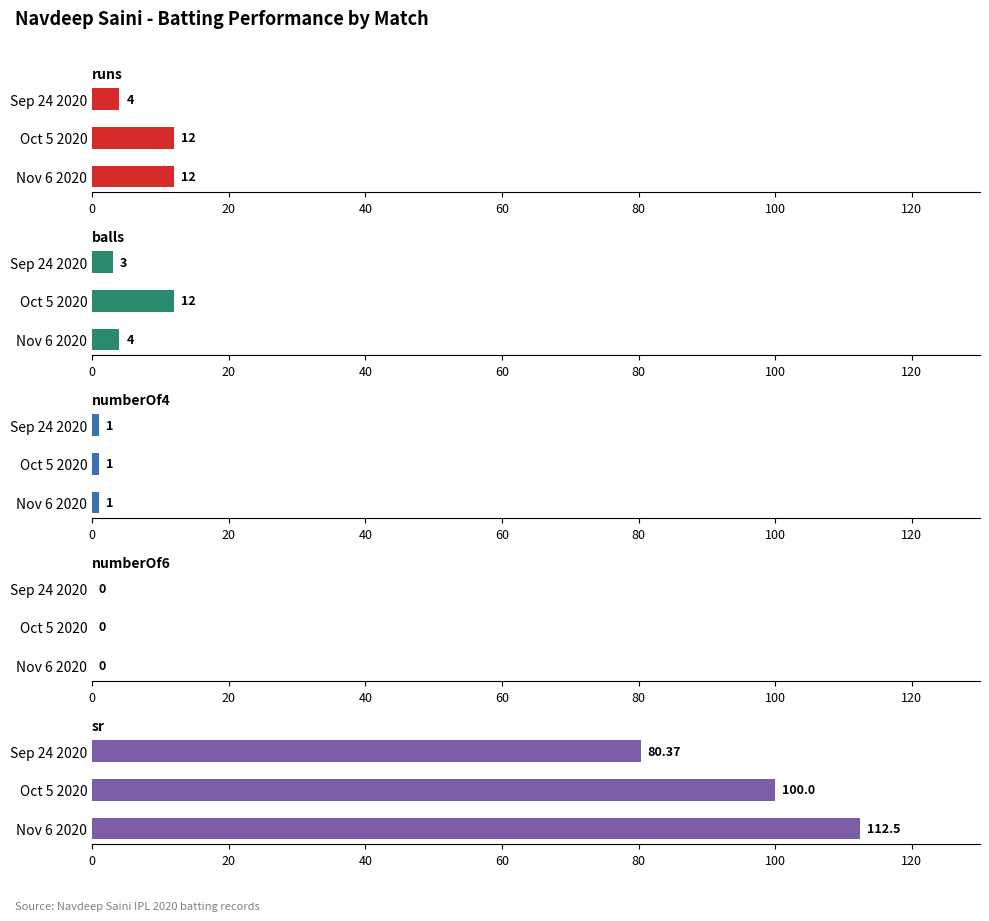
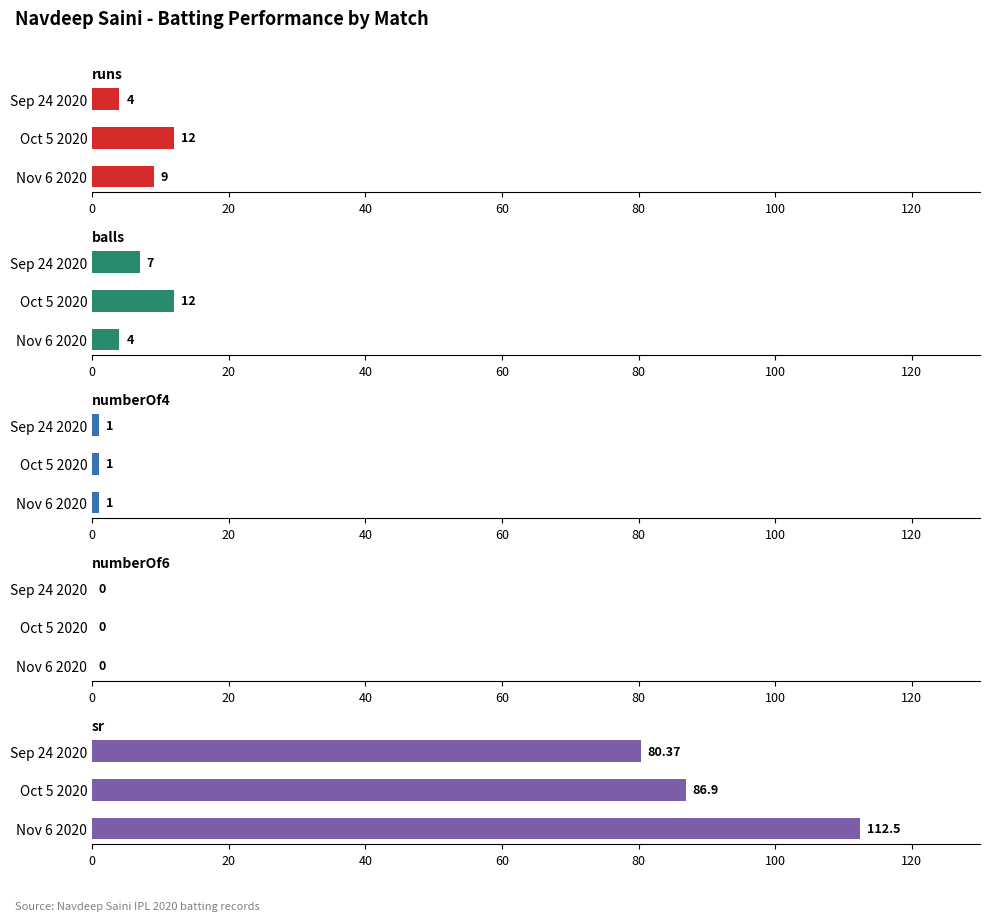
runs, Nov 6 2020: 12 -> 9
balls, Sep 24 2020: 3 -> 7
sr, Oct 5 2020: 100.0 -> 86.9
